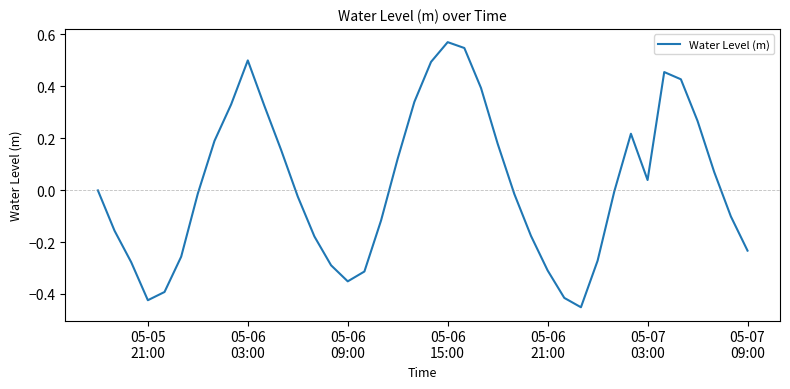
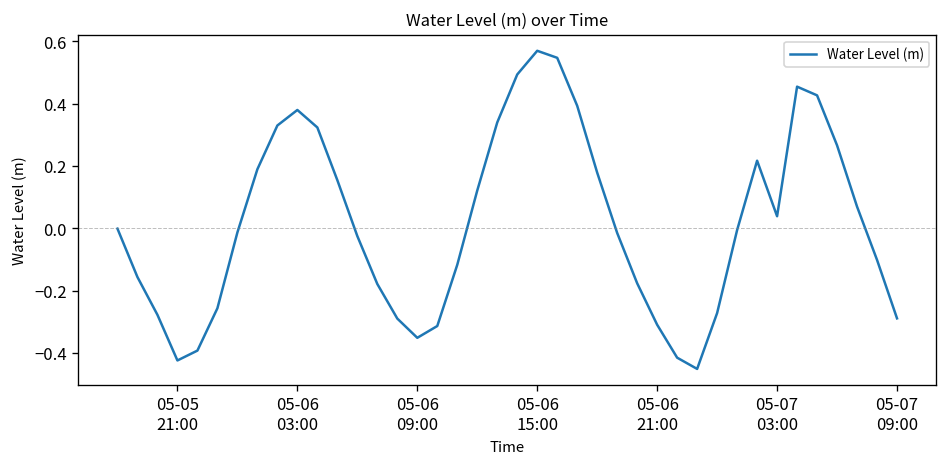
05-06 03:00: 0.50 -> 0.38
05-07 09:00: -0.23 -> -0.29
